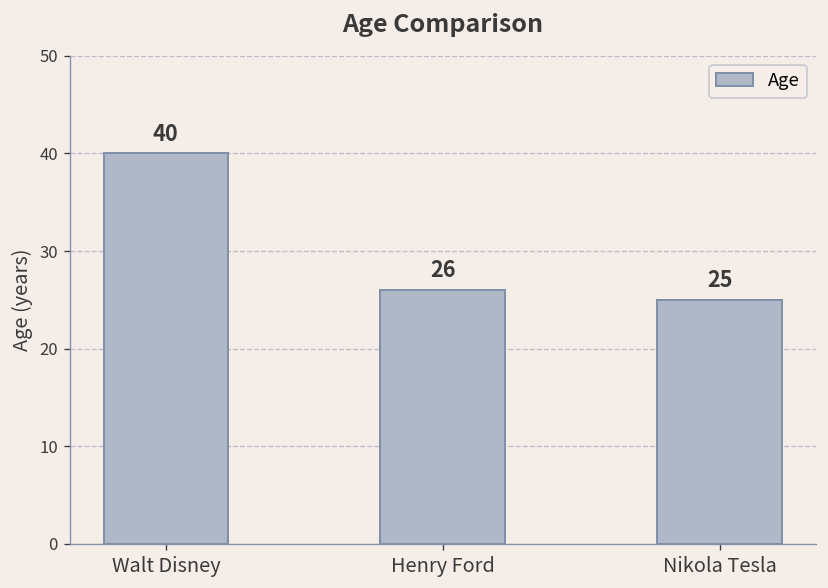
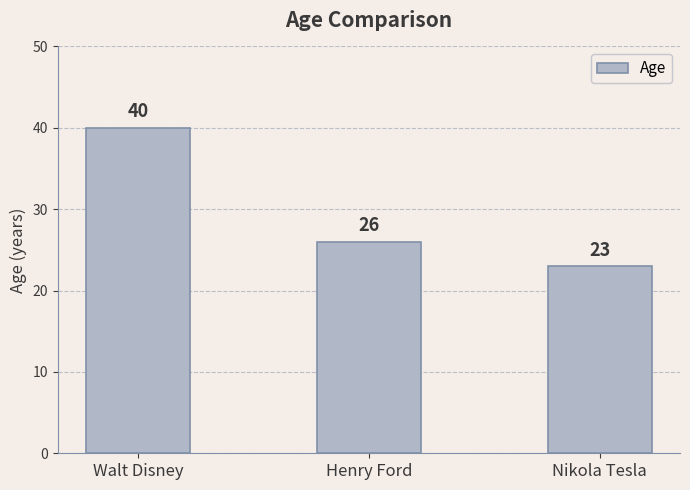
Nikola Tesla: 25 -> 23
